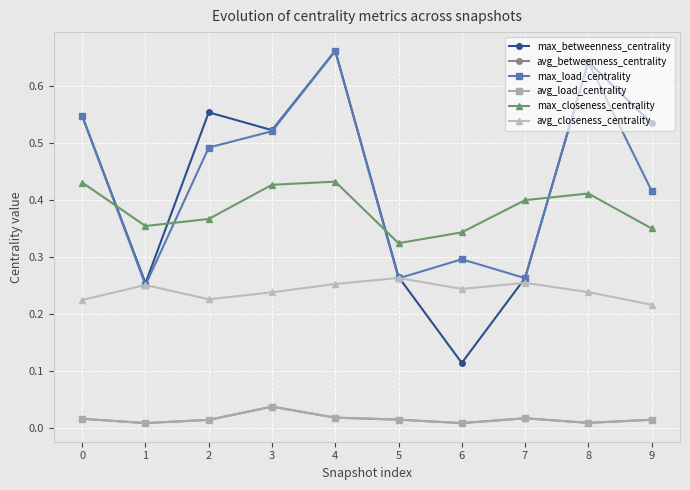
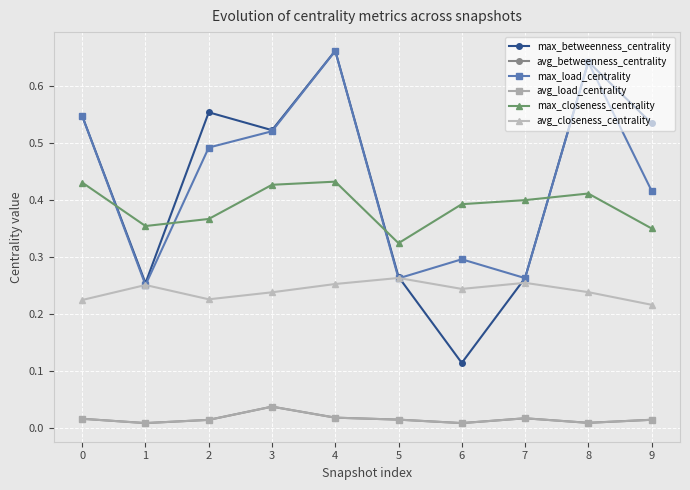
max_closeness_centrality, 6: 0.34 -> 0.39
